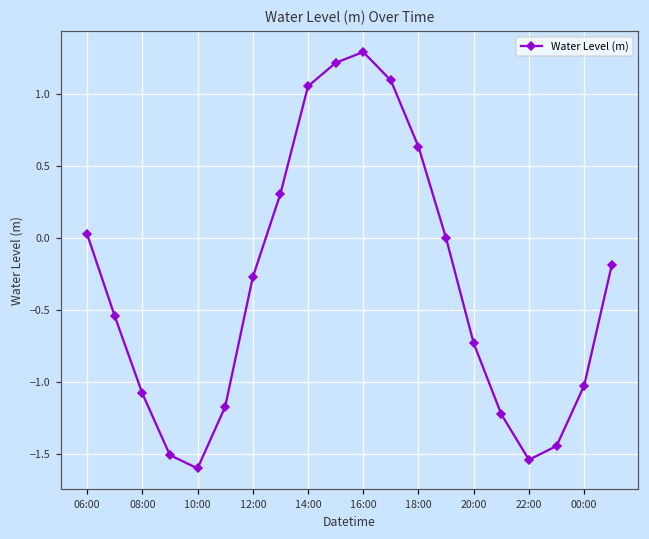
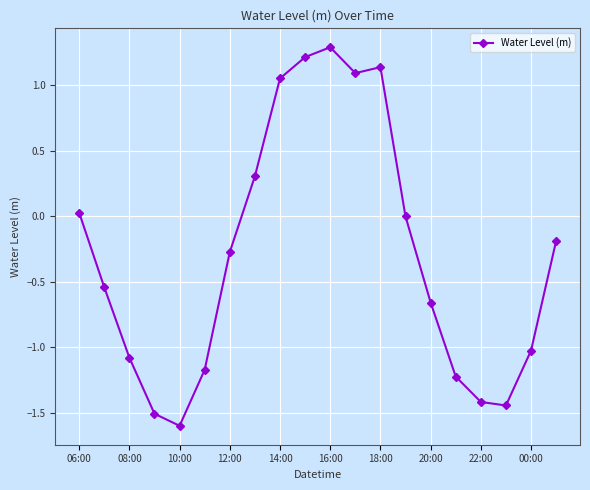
18:00: 0.63 -> 1.14
20:00: -0.73 -> -0.66
22:00: -1.54 -> -1.42
